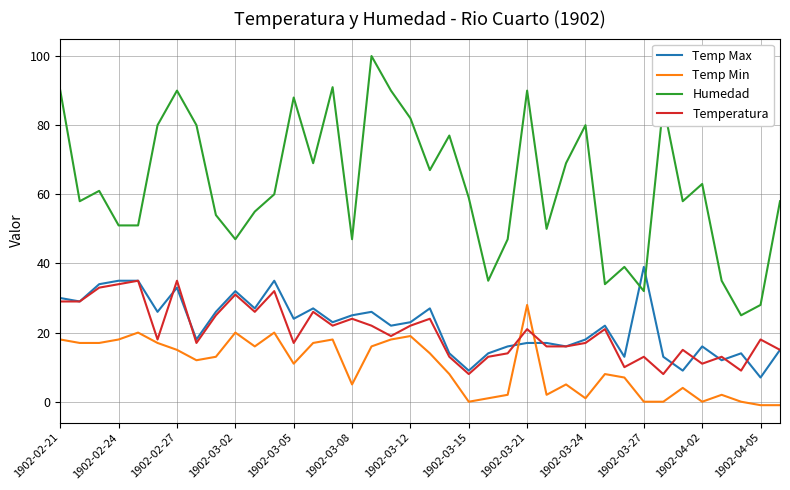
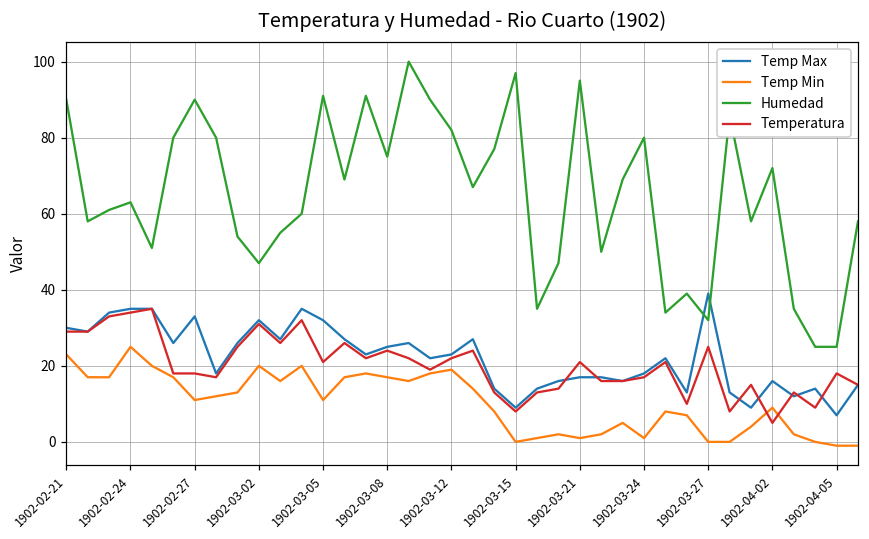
Temp Min, 1902-02-21: 18 -> 23
Temp Min, 1902-02-24: 18 -> 25
Humedad, 1902-02-24: 51 -> 63
Temp Min, 1902-02-27: 15 -> 11
Temperatura, 1902-02-27: 35 -> 18
Temp Max, 1902-03-05: 24 -> 32
Humedad, 1902-03-05: 88 -> 91
Temperatura, 1902-03-05: 17 -> 21
Temp Min, 1902-03-08: 5 -> 17
Humedad, 1902-03-08: 47 -> 75
Humedad, 1902-03-15: 59 -> 97
Temp Min, 1902-03-21: 28 -> 1
Humedad, 1902-03-21: 90 -> 95
Temperatura, 1902-03-27: 13 -> 25
Temp Min, 1902-04-02: 0 -> 9
Humedad, 1902-04-02: 63 -> 72
Temperatura, 1902-04-02: 11 -> 5
Humedad, 1902-04-05: 28 -> 25
